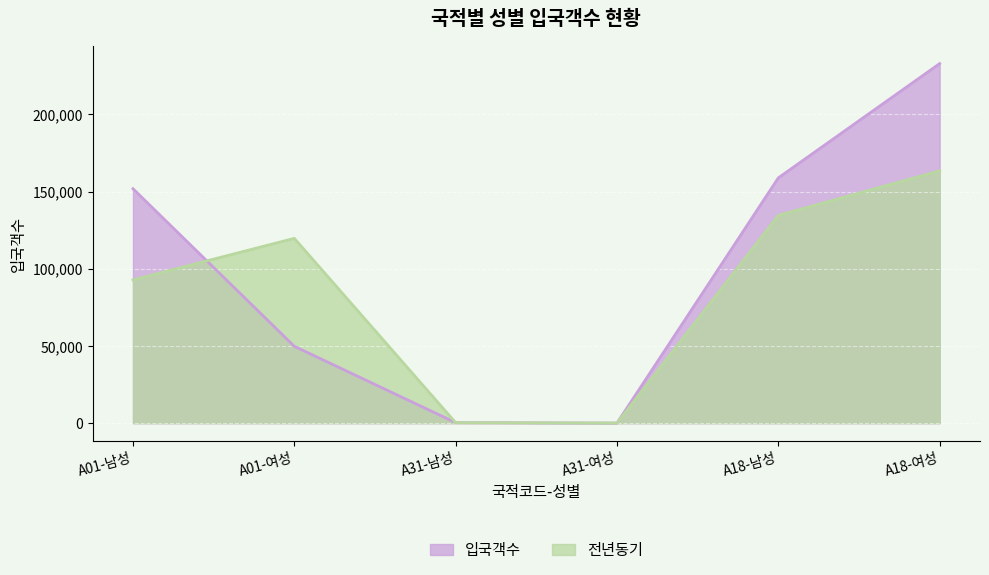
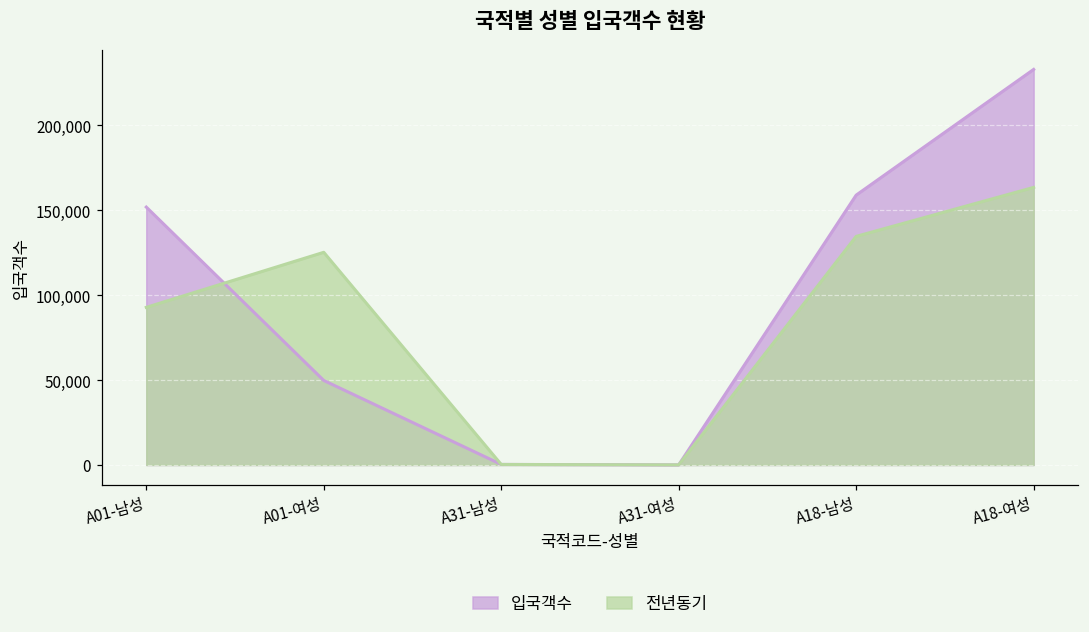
전년동기, A01-여성: 120,000 -> 125,000
